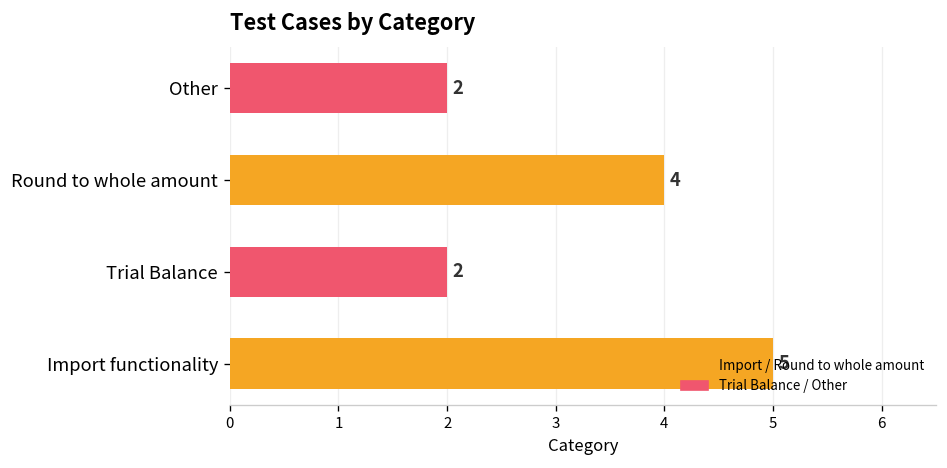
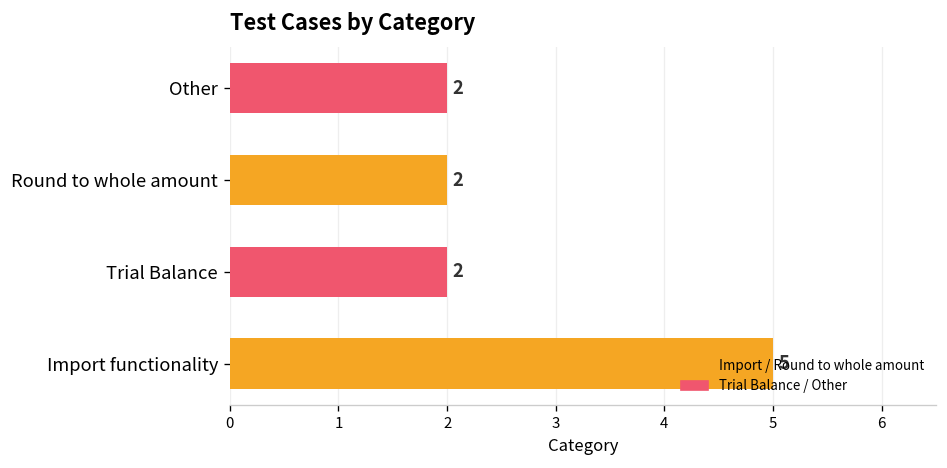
Round to whole amount: 4 -> 2
